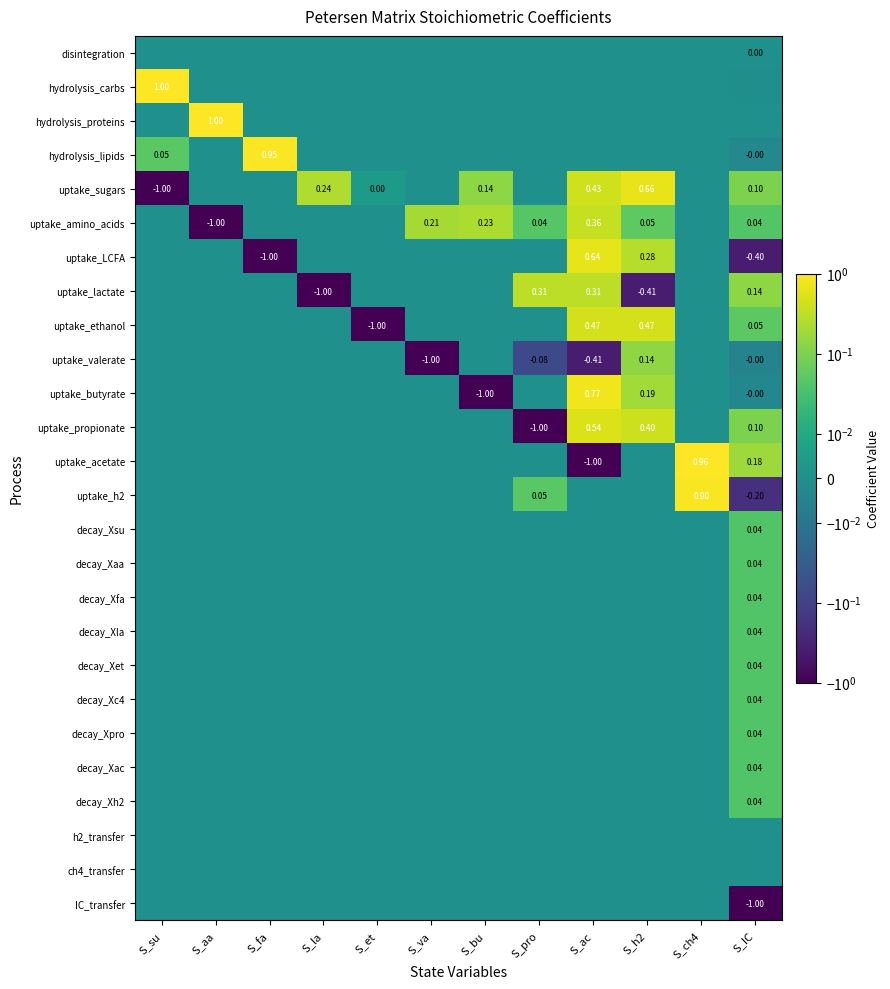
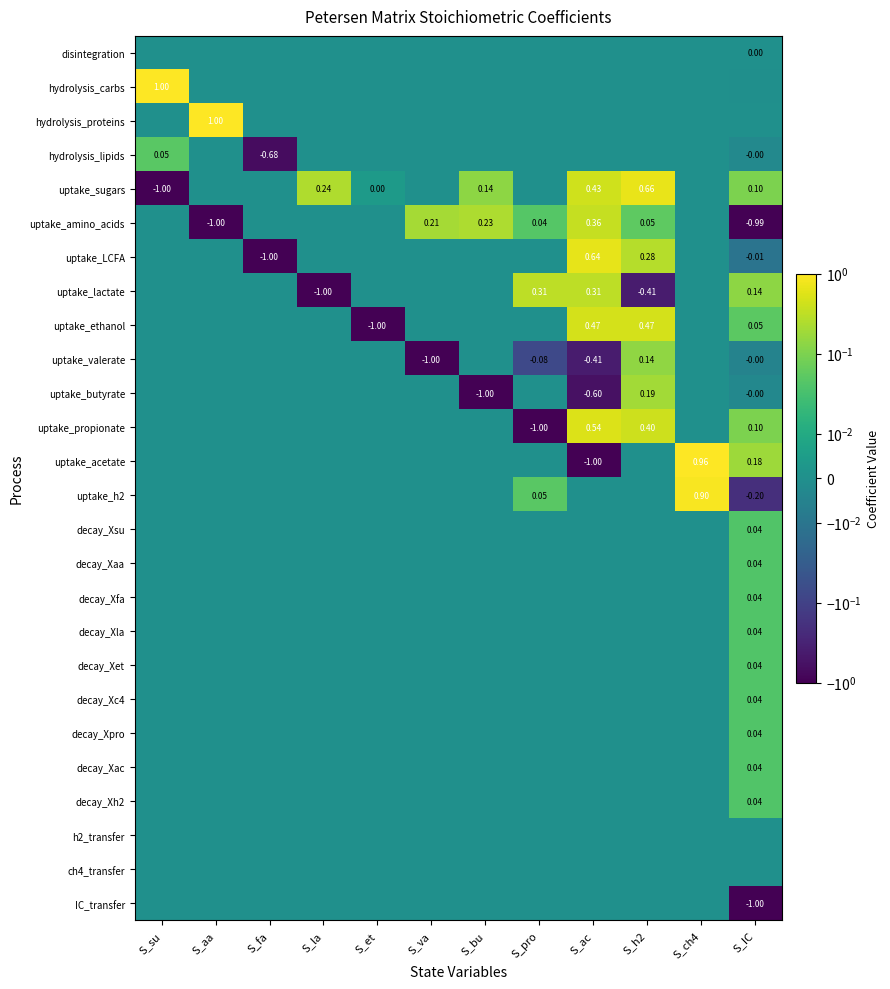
hydrolysis_lipids, S_fa: 0.95 -> -0.68
uptake_amino_acids, S_IC: 0.04 -> -0.99
uptake_LCFA, S_IC: -0.40 -> -0.01
uptake_butyrate, S_ac: 0.77 -> -0.60
